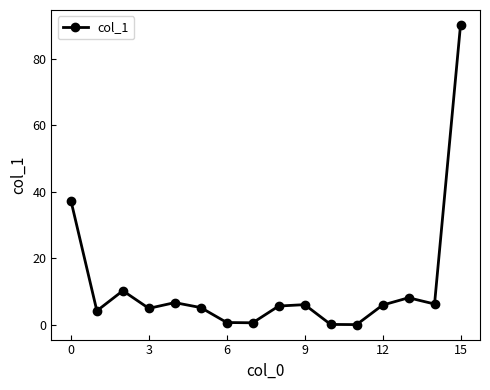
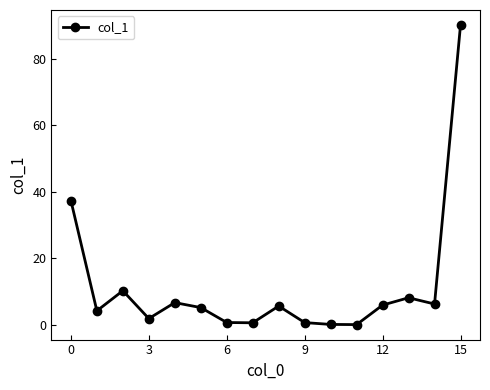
3: 5 -> 2
9: 6 -> 1
